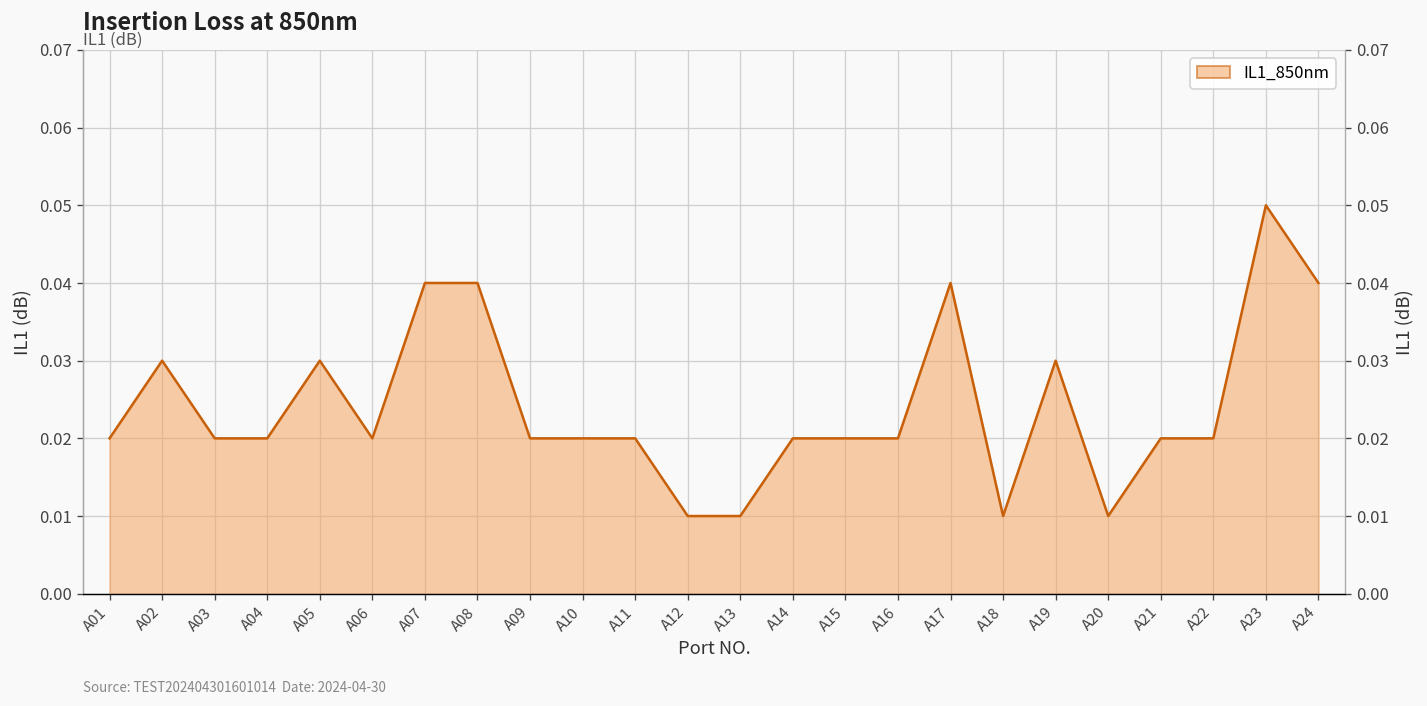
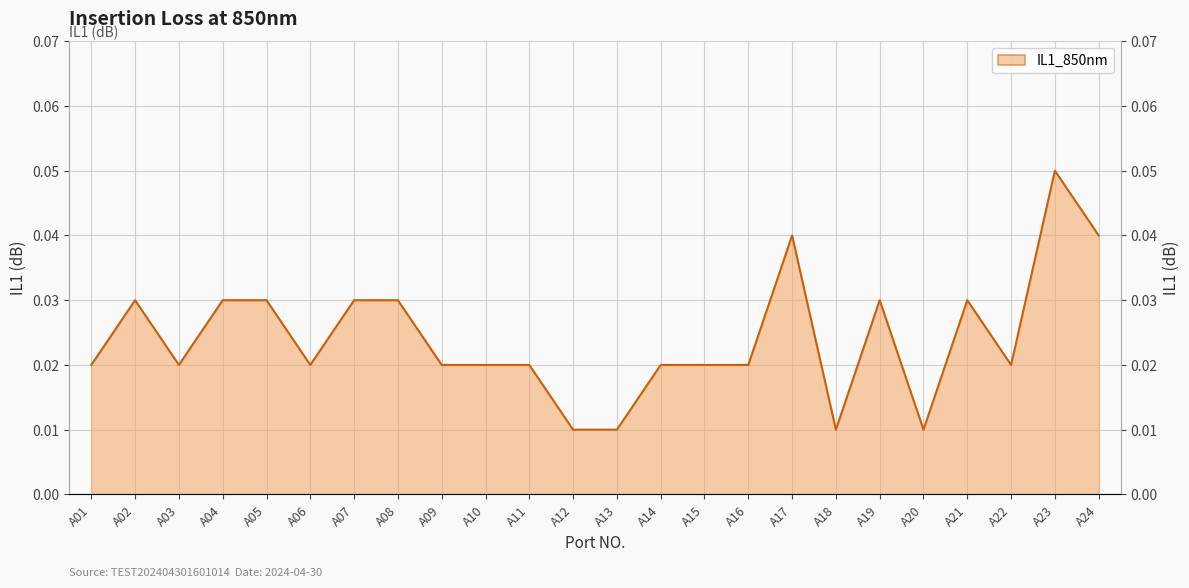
A04: 0.02 -> 0.03
A07: 0.04 -> 0.03
A08: 0.04 -> 0.03
A21: 0.02 -> 0.03
